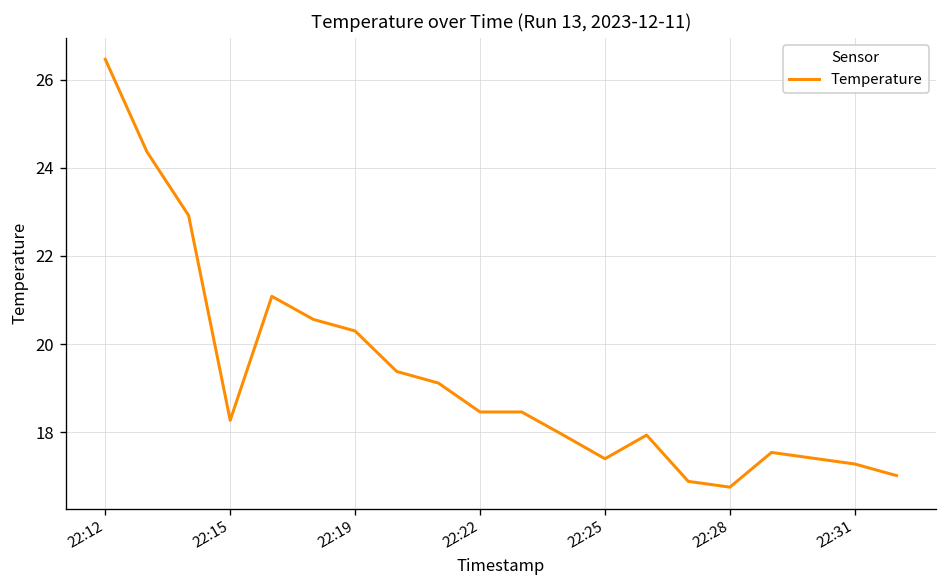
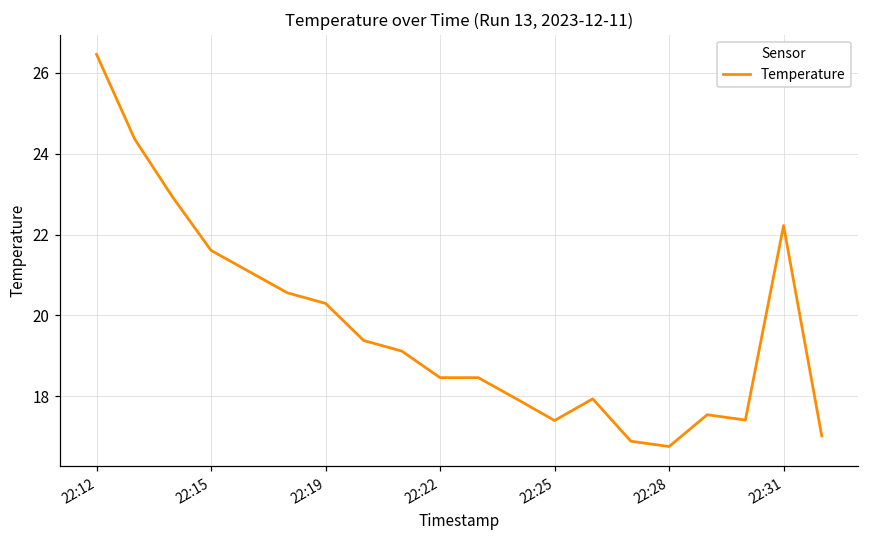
22:15: 18.3 -> 21.6
22:31: 17.3 -> 22.2
